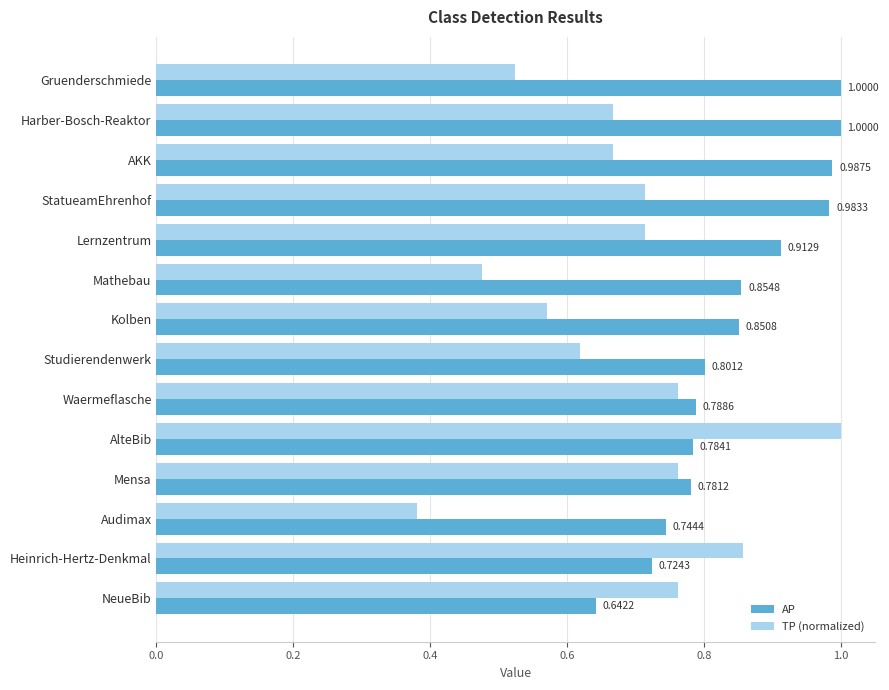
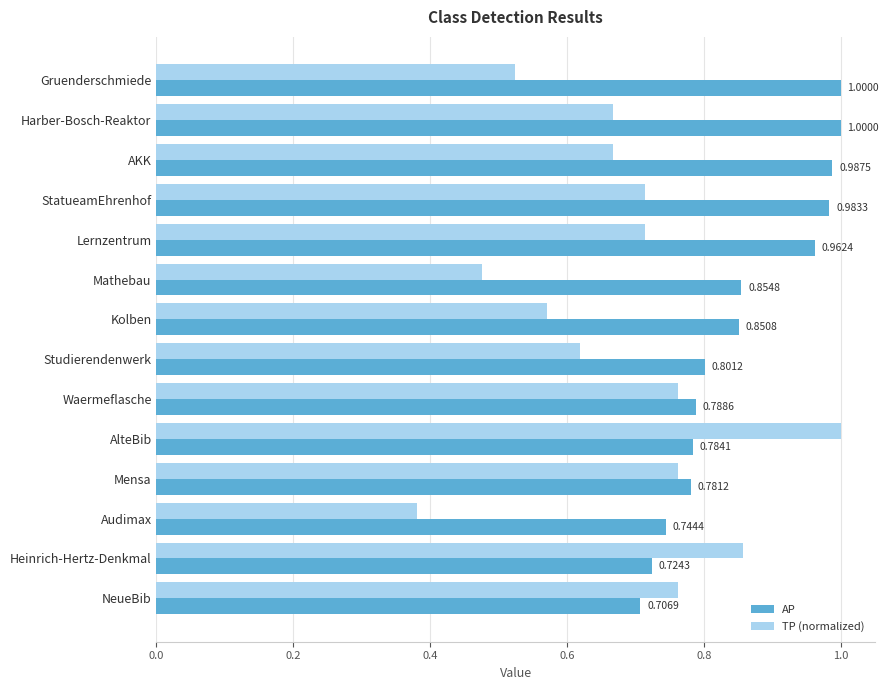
AP, Lernzentrum: 0.9129 -> 0.9624
AP, NeueBib: 0.6422 -> 0.7069
